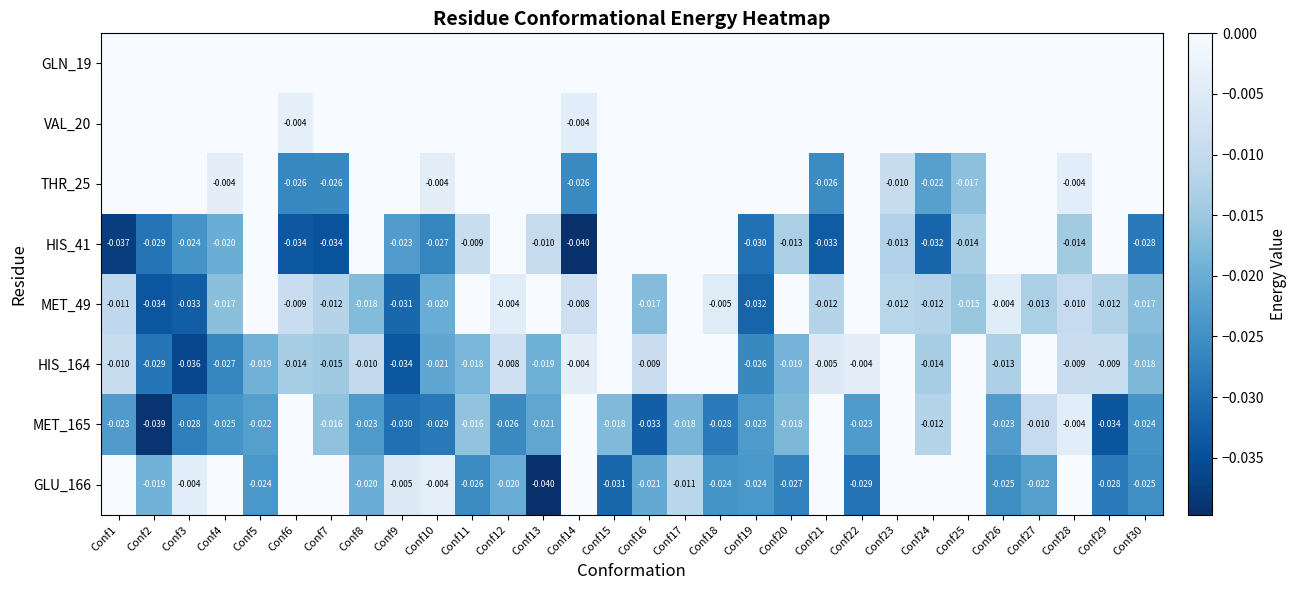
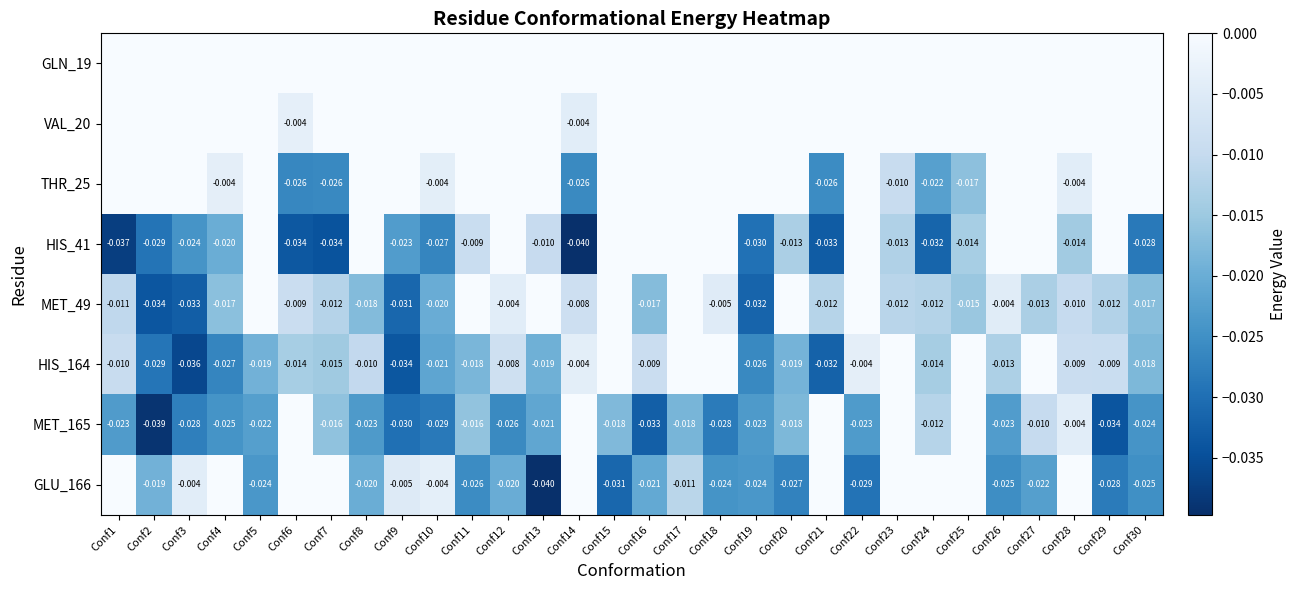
HIS_164, Conf21: -0.005 -> -0.032
